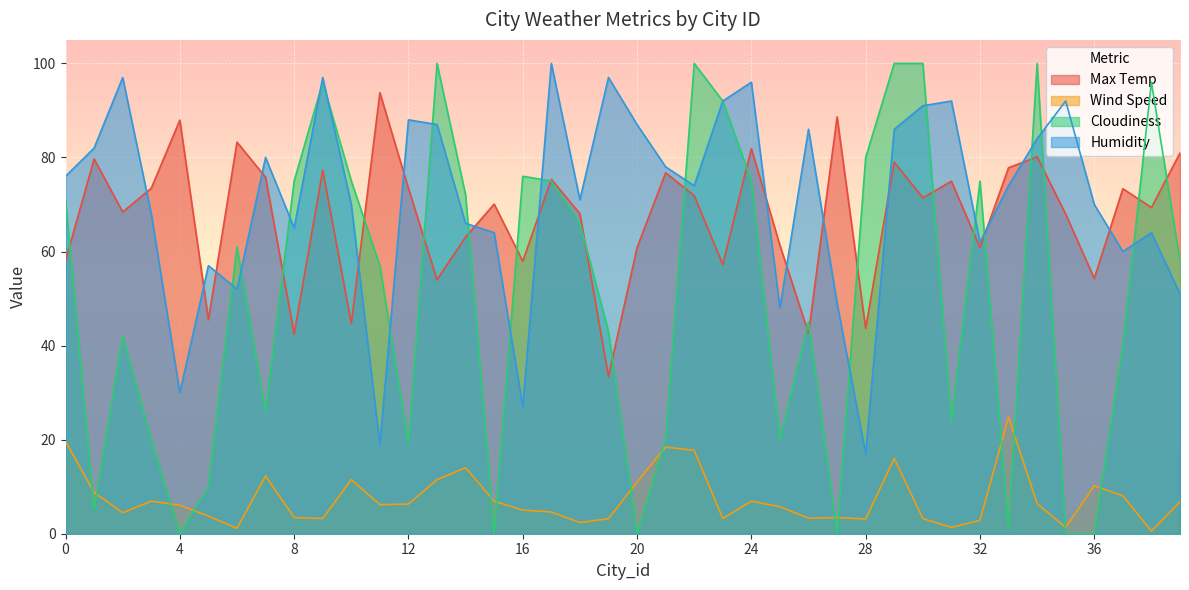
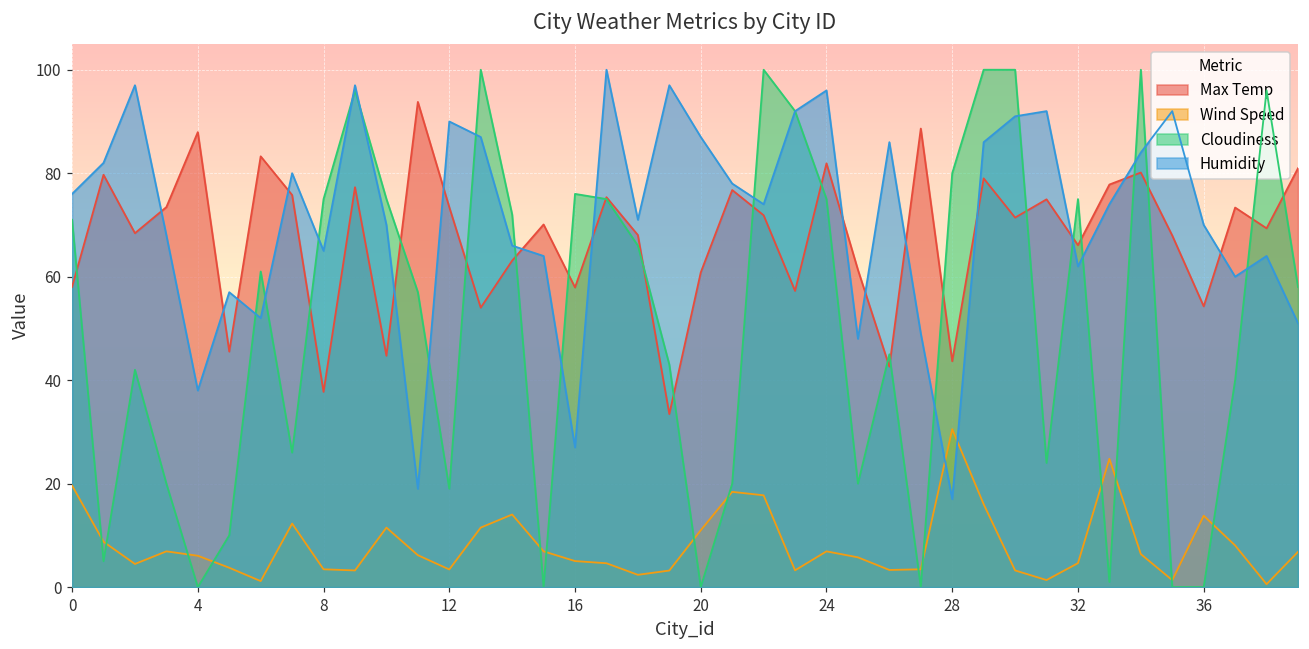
Humidity, 4: 30 -> 38
Max Temp, 8: 42 -> 38
Wind Speed, 12: 6 -> 3
Humidity, 12: 88 -> 90
Wind Speed, 28: 3 -> 31
Max Temp, 32: 61 -> 66
Wind Speed, 32: 3 -> 5
Wind Speed, 36: 10 -> 14
